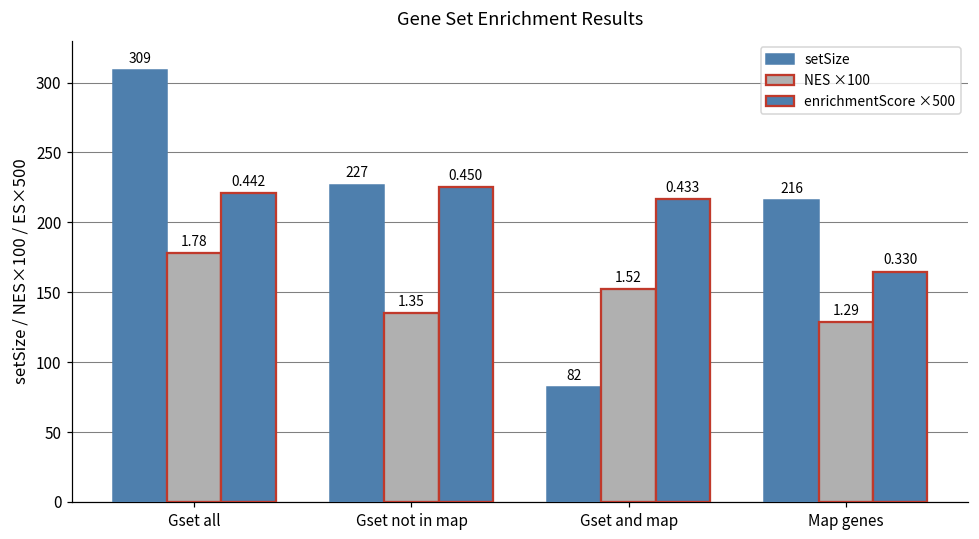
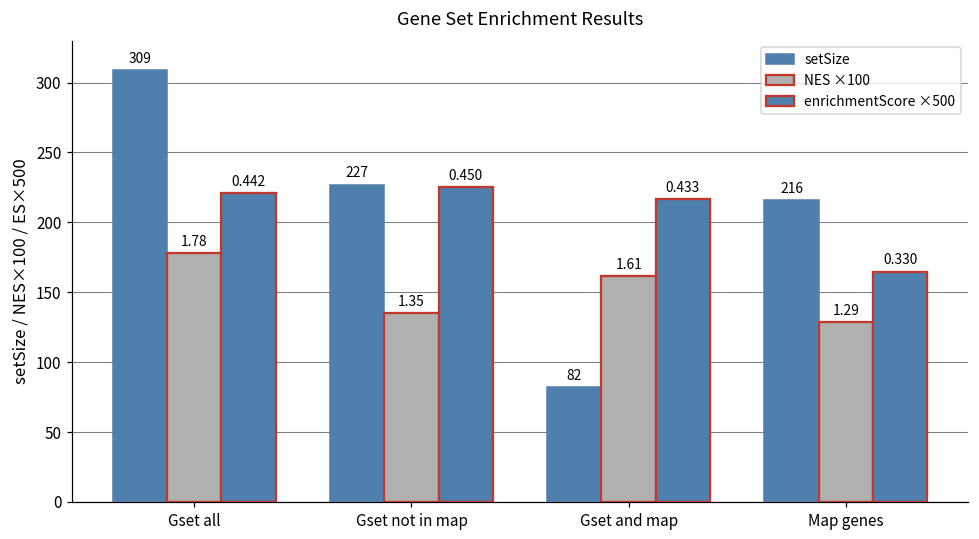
NES ×100, Gset and map: 1.52 -> 1.61
